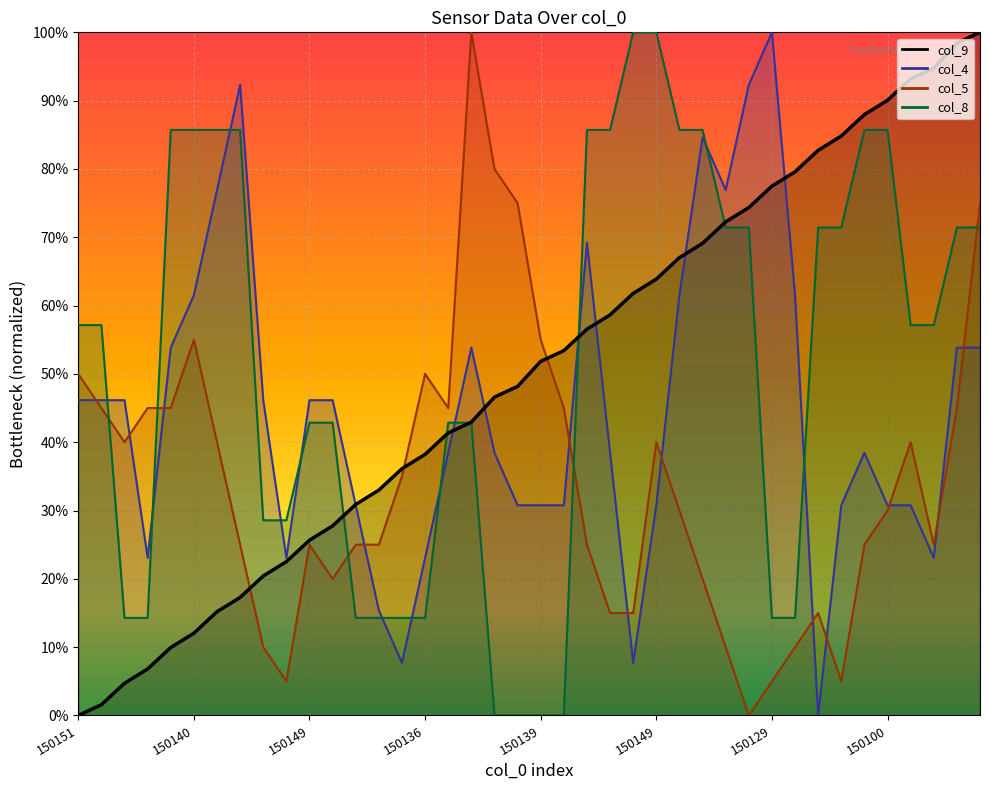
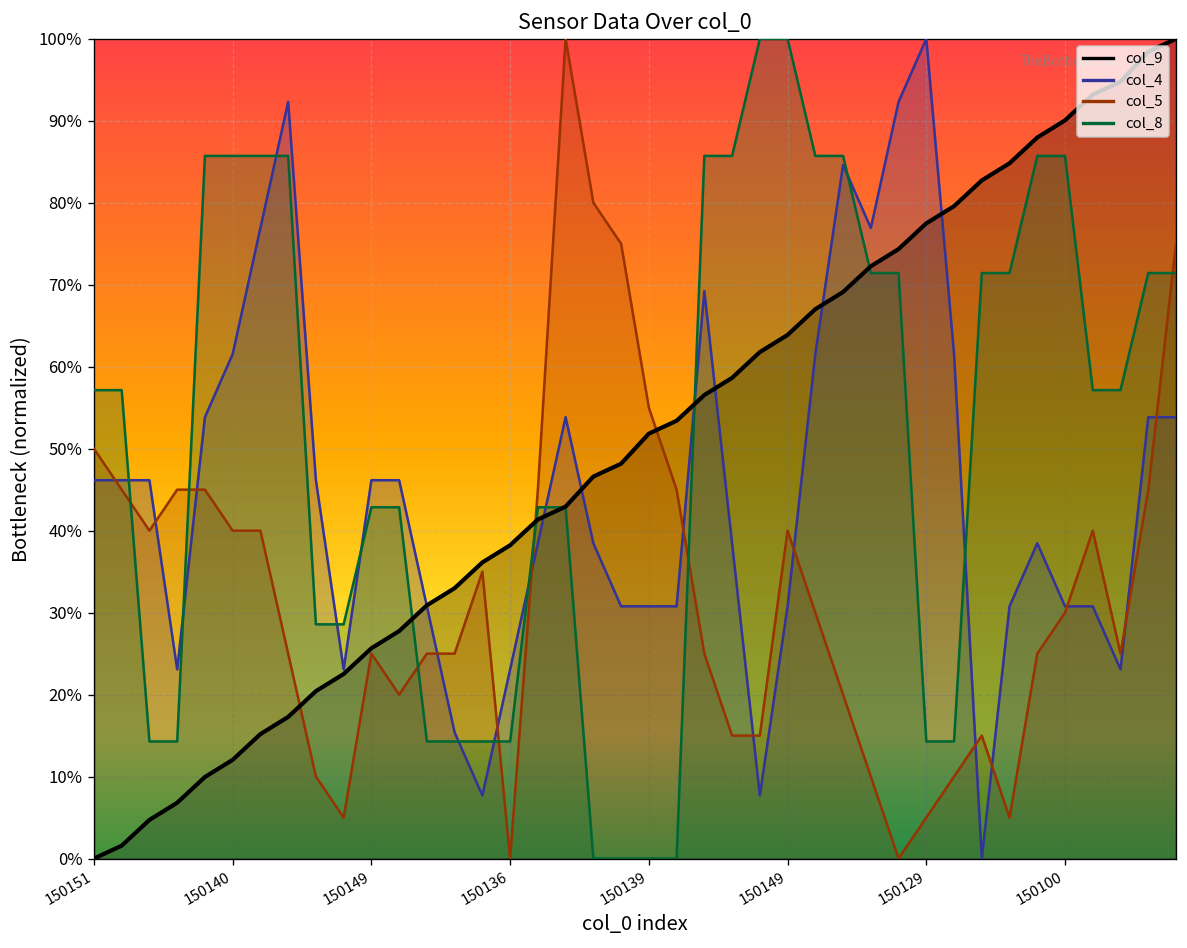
col_5, 150140: 55% -> 40%
col_5, 150136: 50% -> 0%
